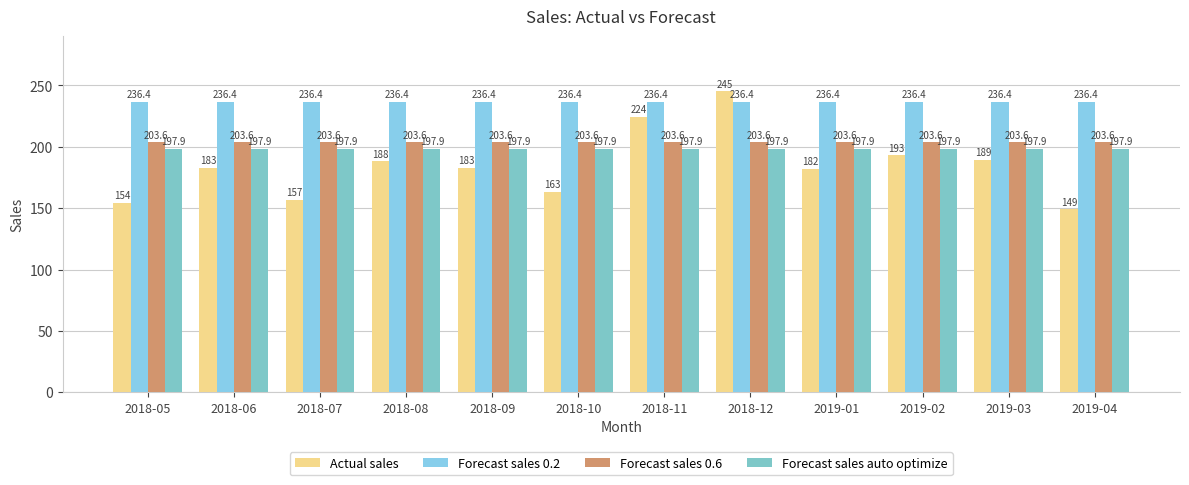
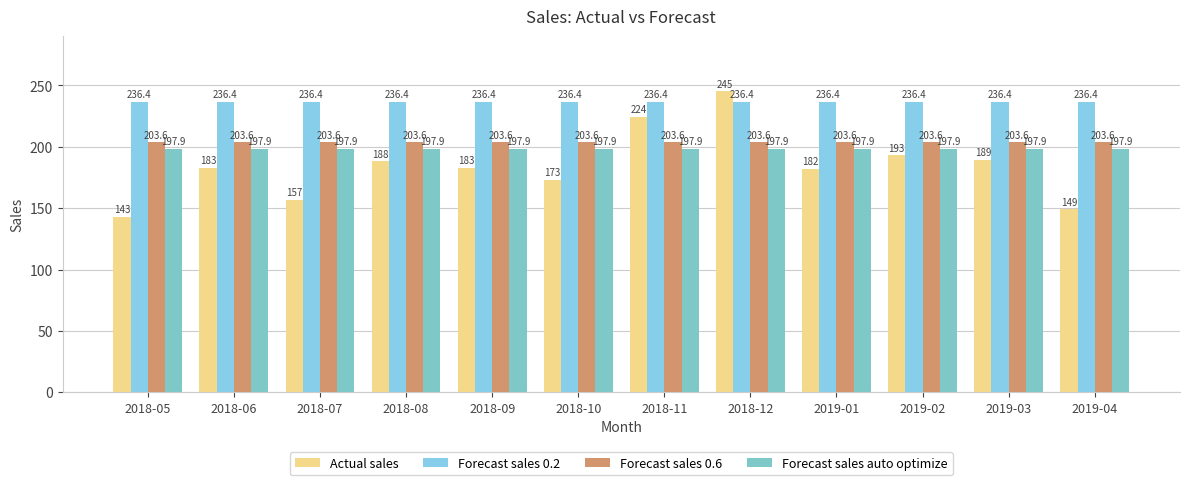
Actual sales, 2018-05: 154 -> 143
Actual sales, 2018-10: 163 -> 173
